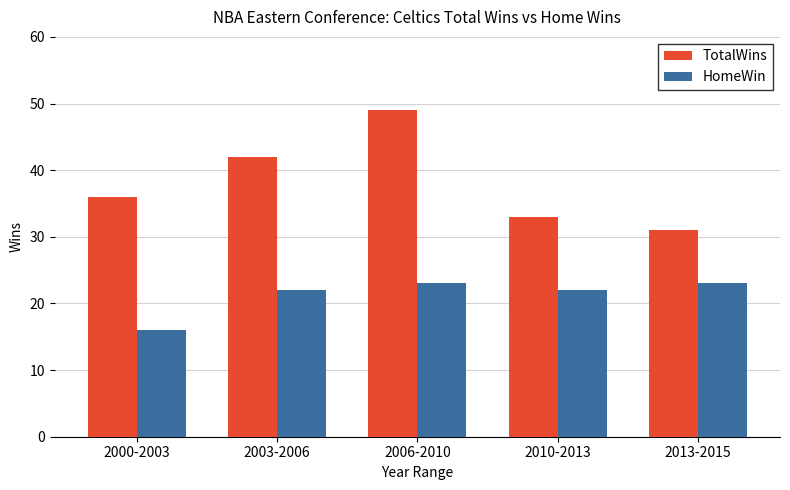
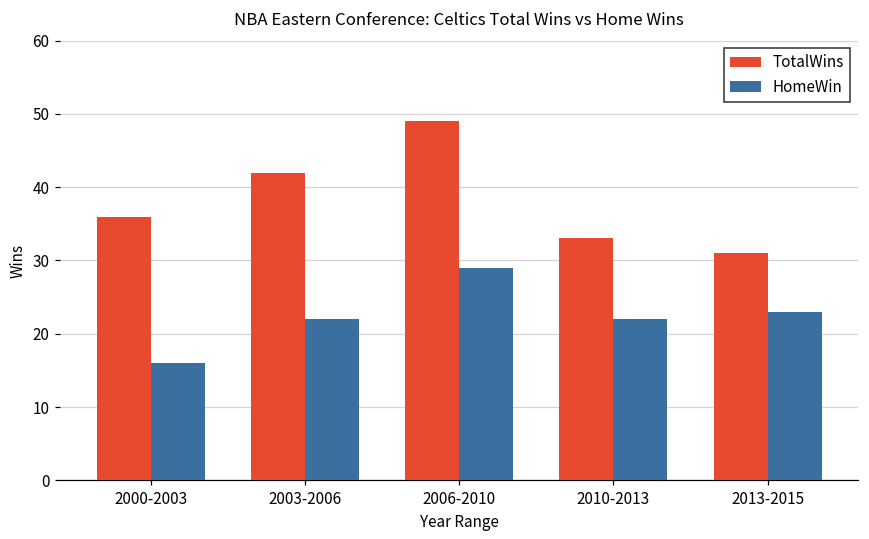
HomeWin, 2006-2010: 23 -> 29
